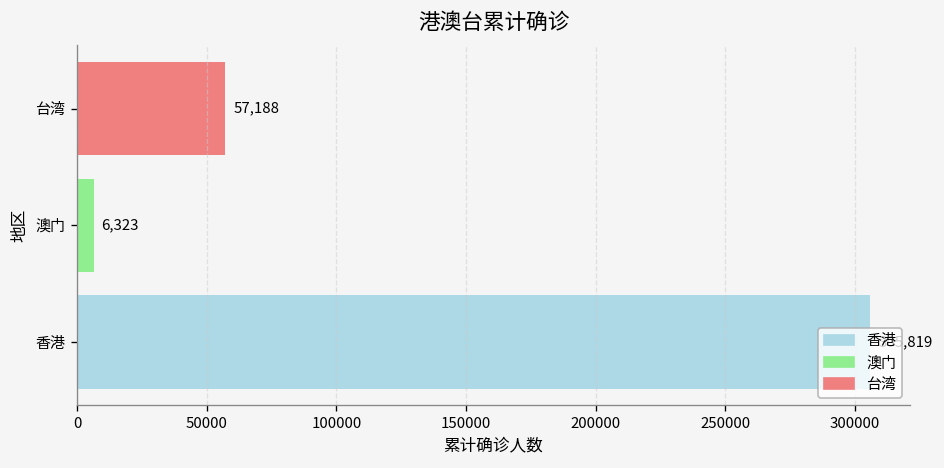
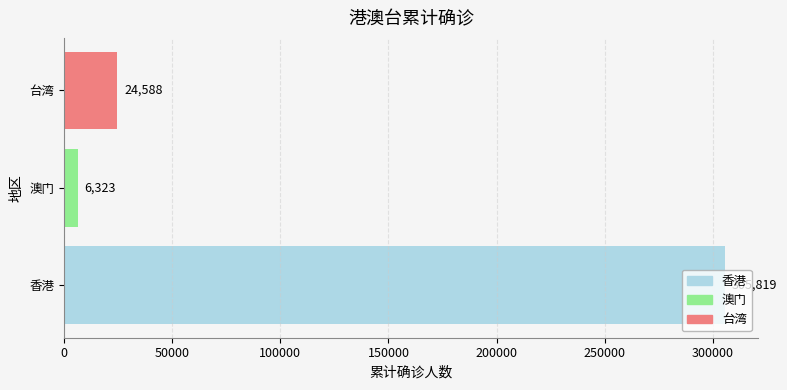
台湾: 57,188 -> 24,588
